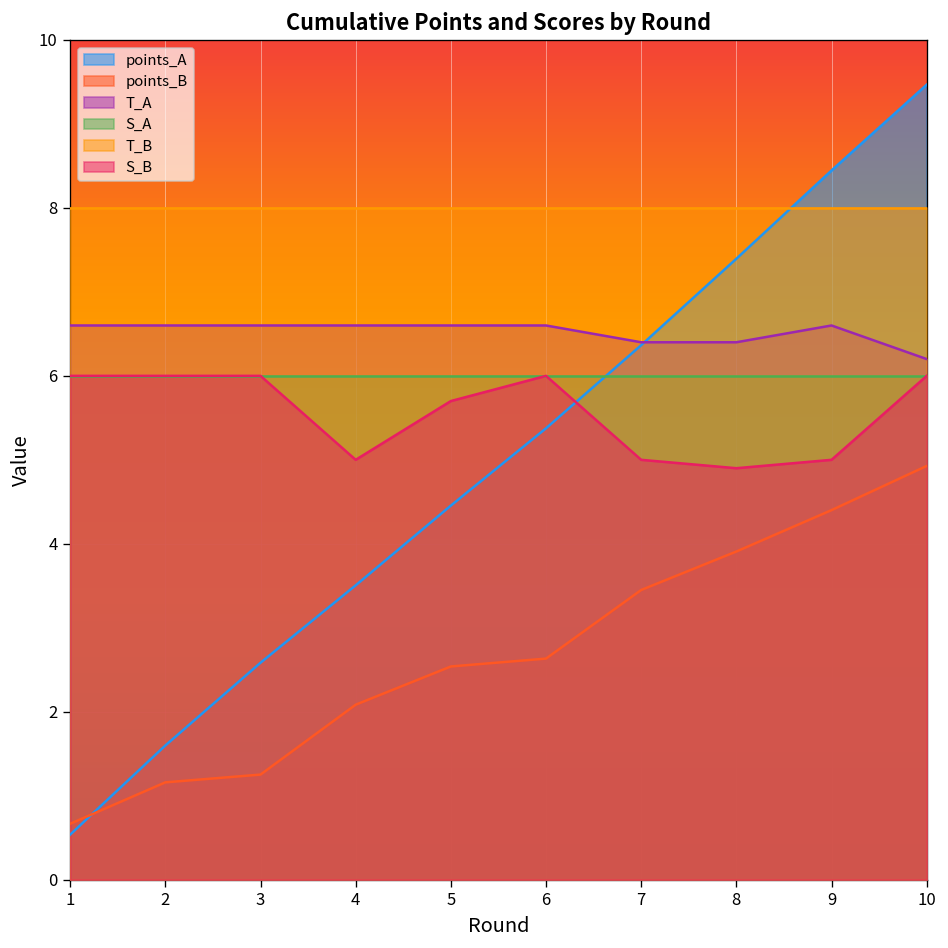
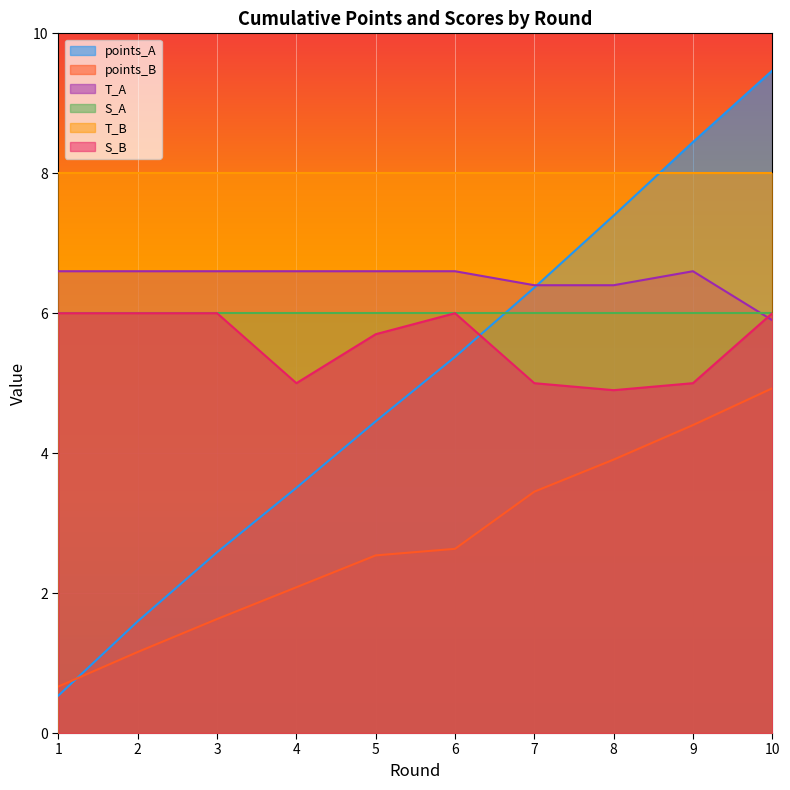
points_B, 3: 1.3 -> 1.6
T_A, 10: 6.2 -> 5.9
